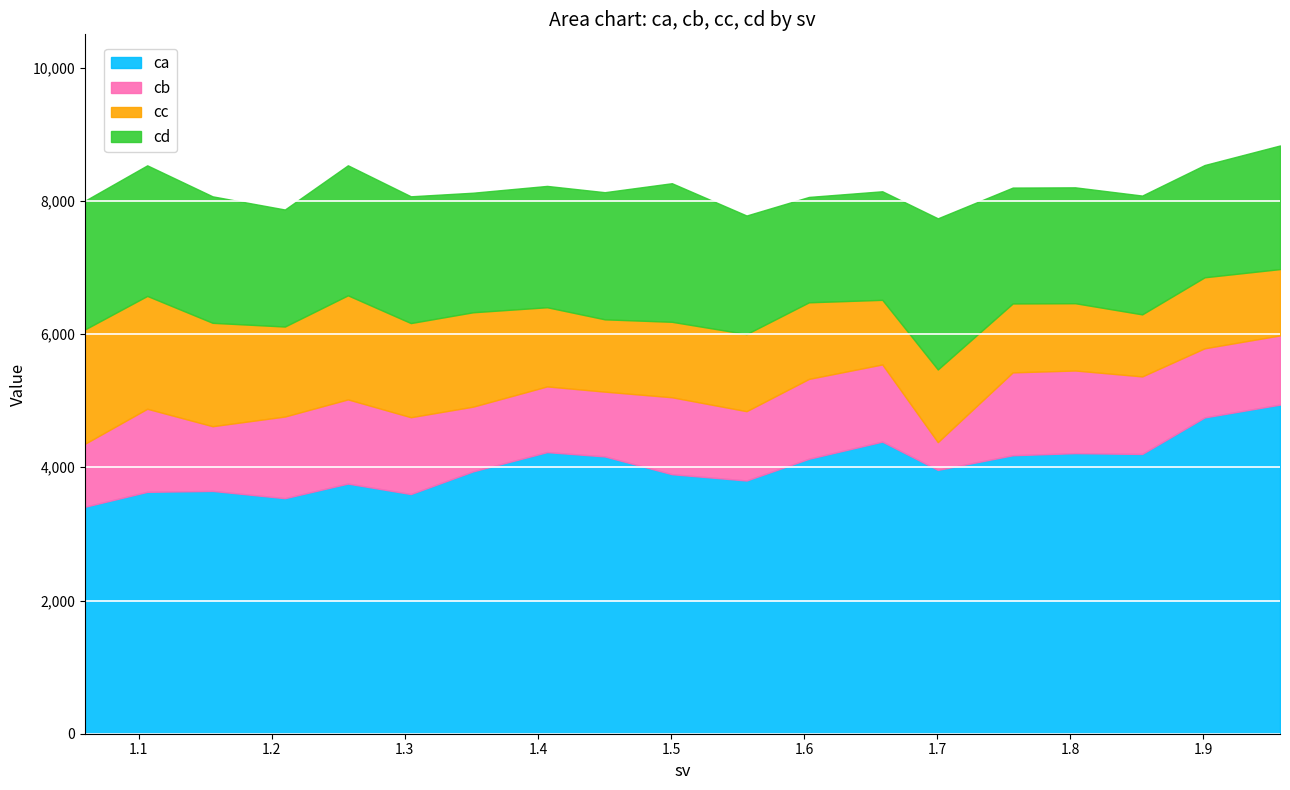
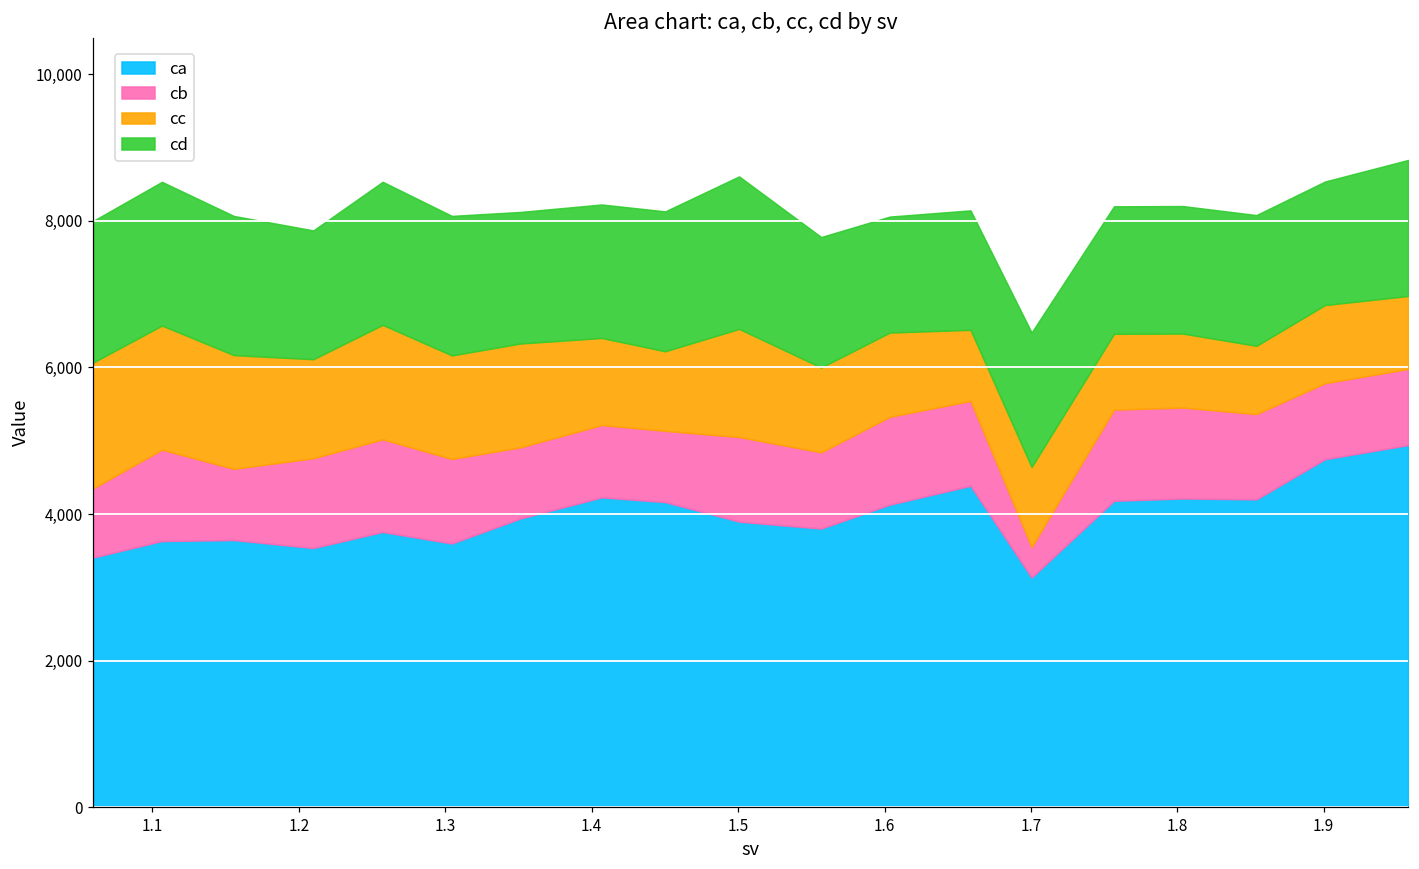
cc, 1.5: 1,100 -> 1,500
ca, 1.7: 4,000 -> 3,100
cd, 1.7: 2,300 -> 1,800
